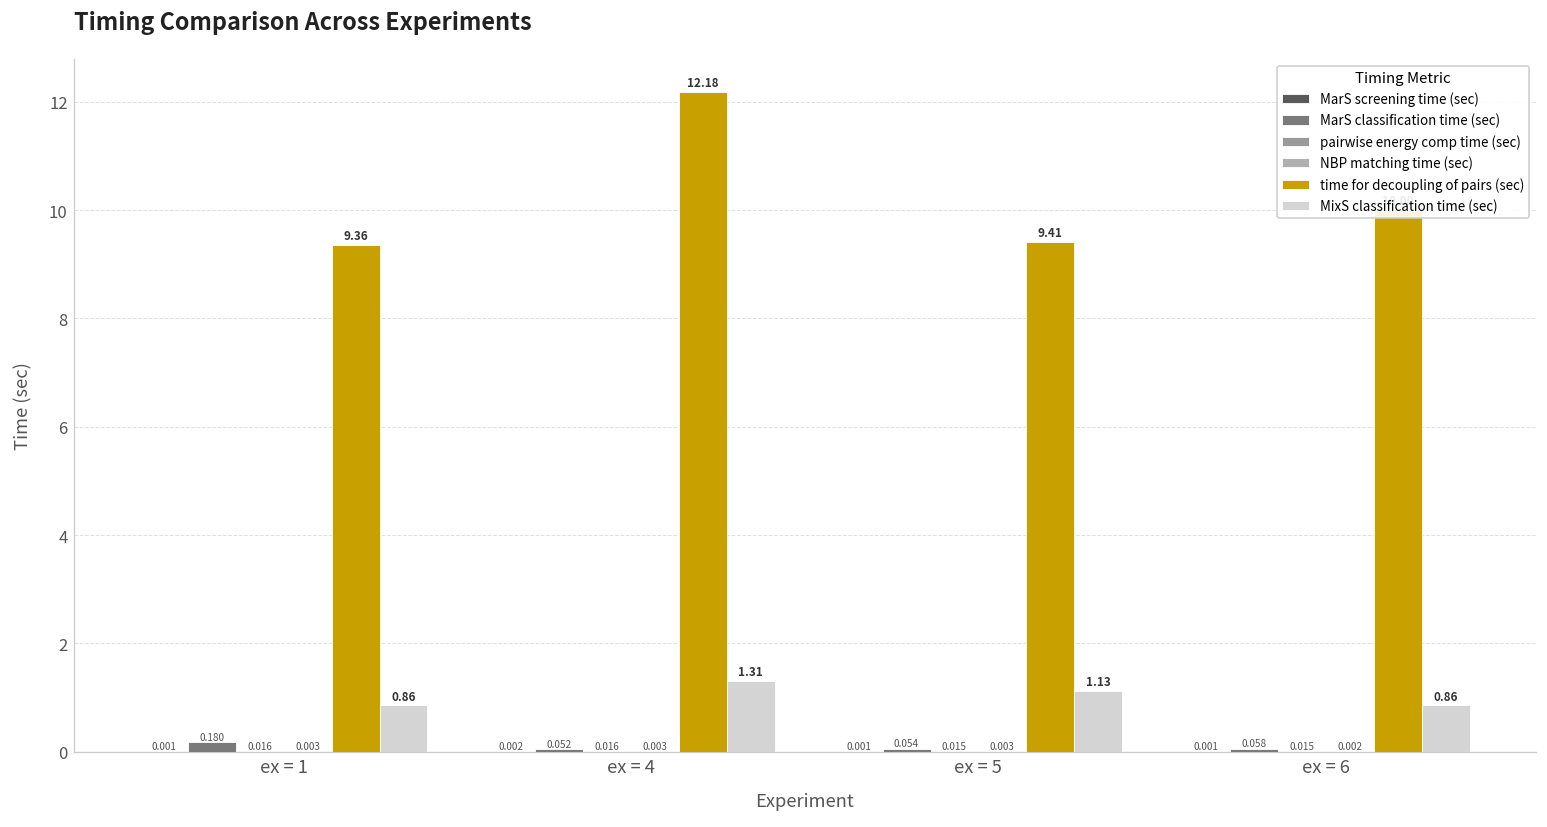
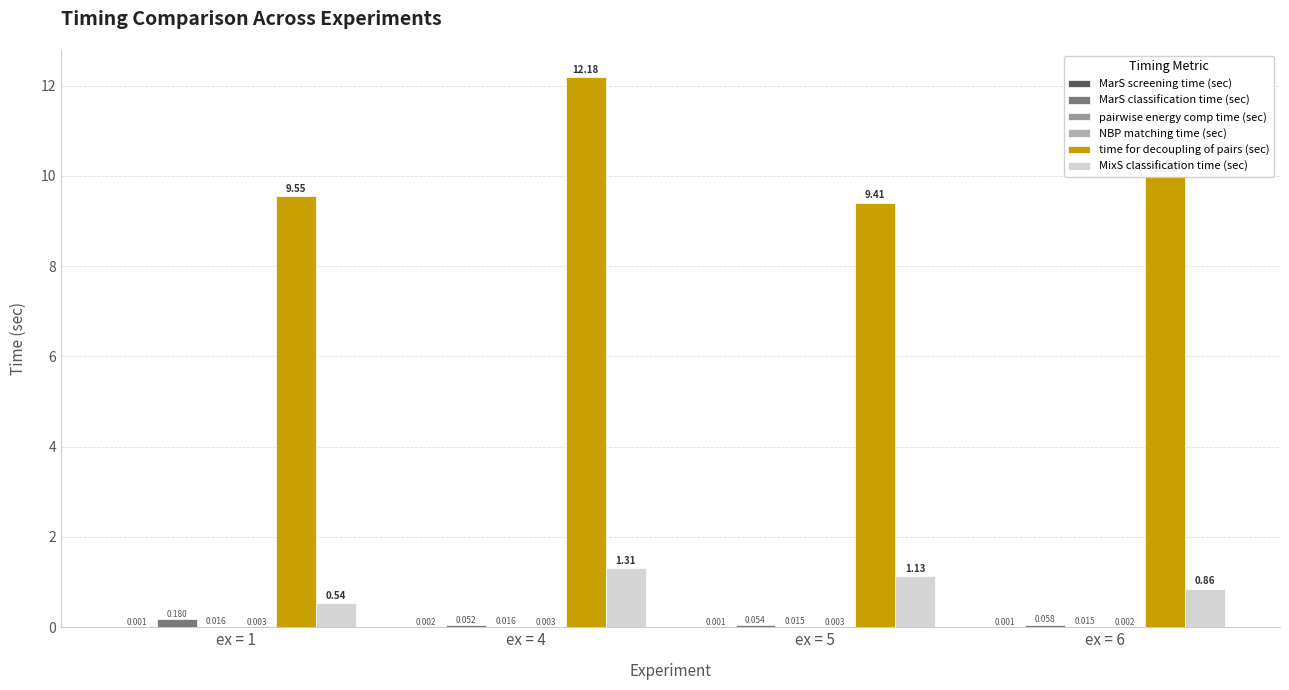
time for decoupling of pairs (sec), ex = 1: 9.36 -> 9.55
MixS classification time (sec), ex = 1: 0.86 -> 0.54
